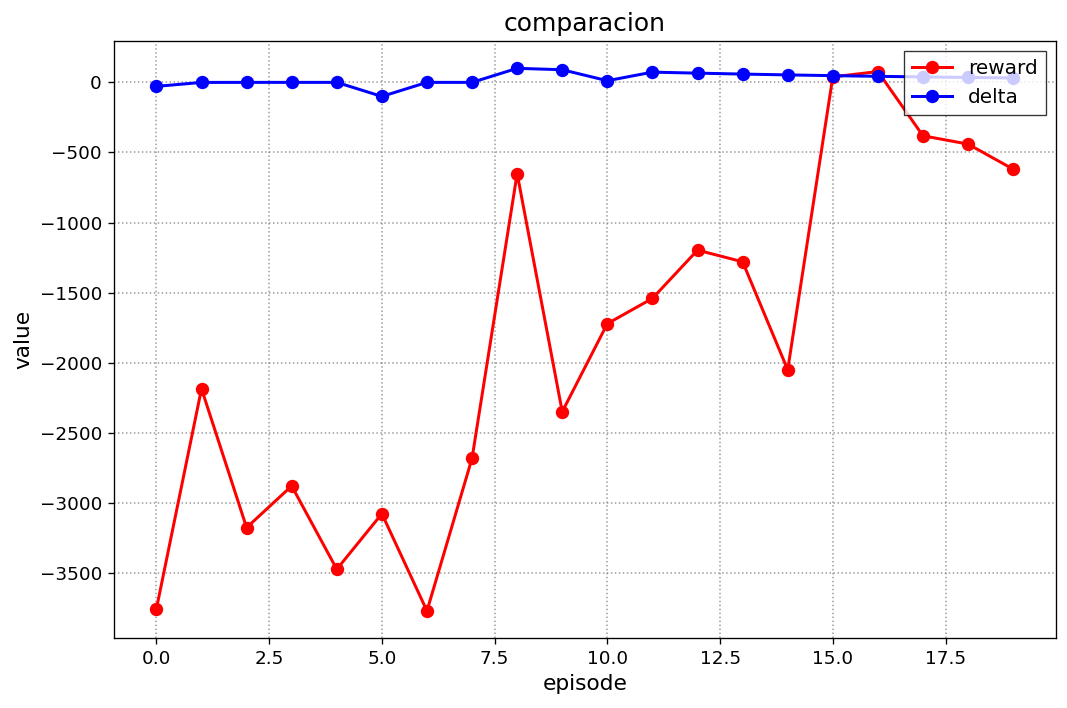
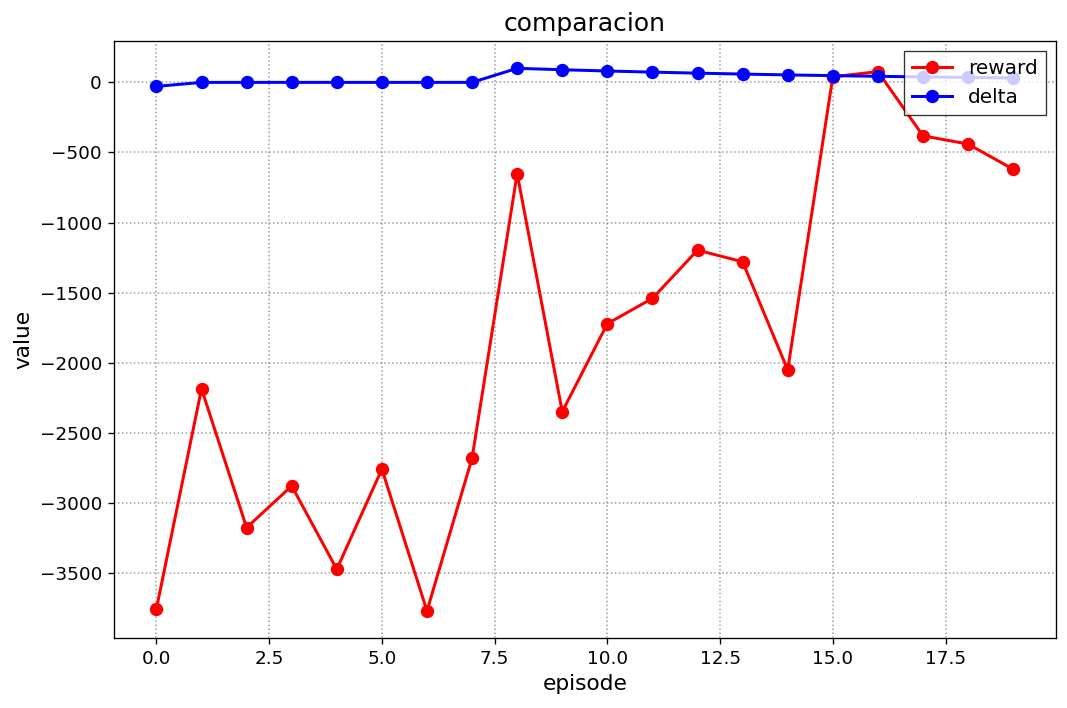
reward, 5.0: -3080 -> -2760
delta, 5.0: -100 -> 0
delta, 10.0: 10 -> 80
